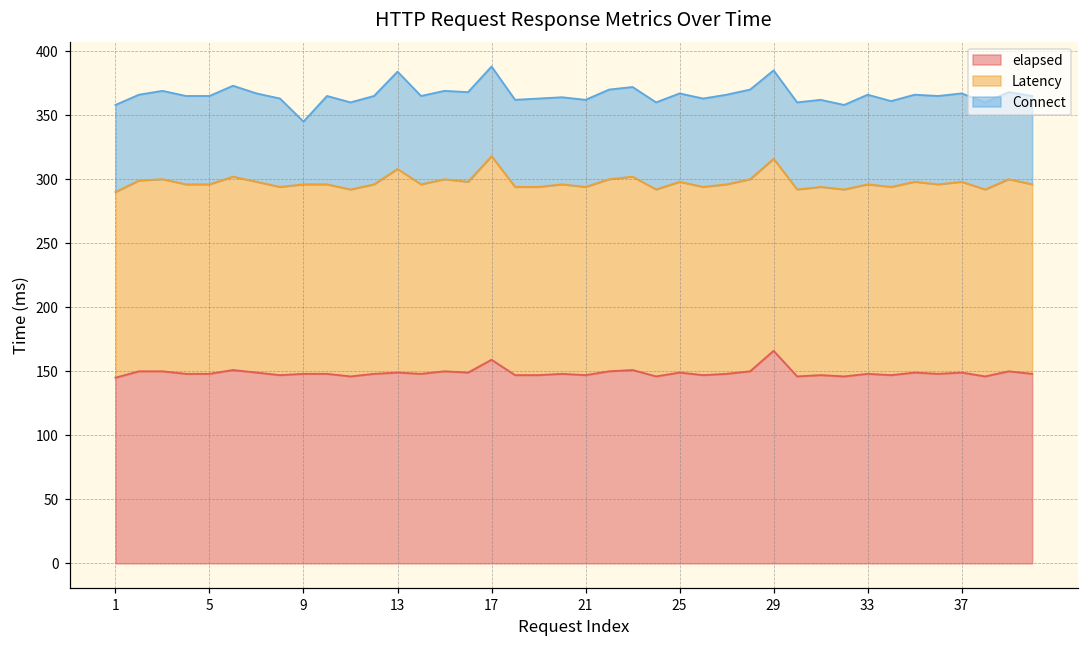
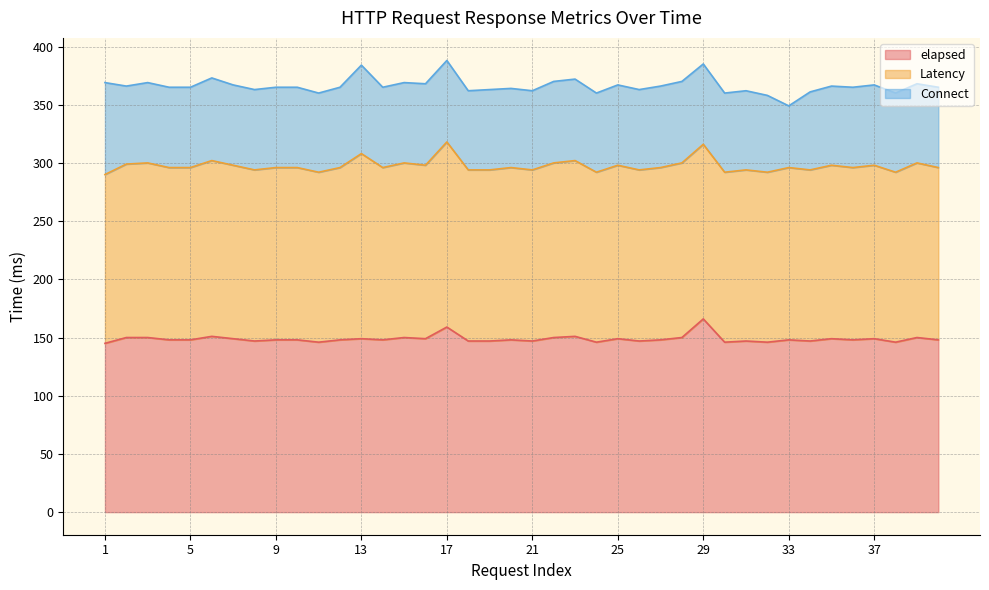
Connect, 1: 68 -> 79
Connect, 9: 49 -> 69
Connect, 33: 70 -> 53
